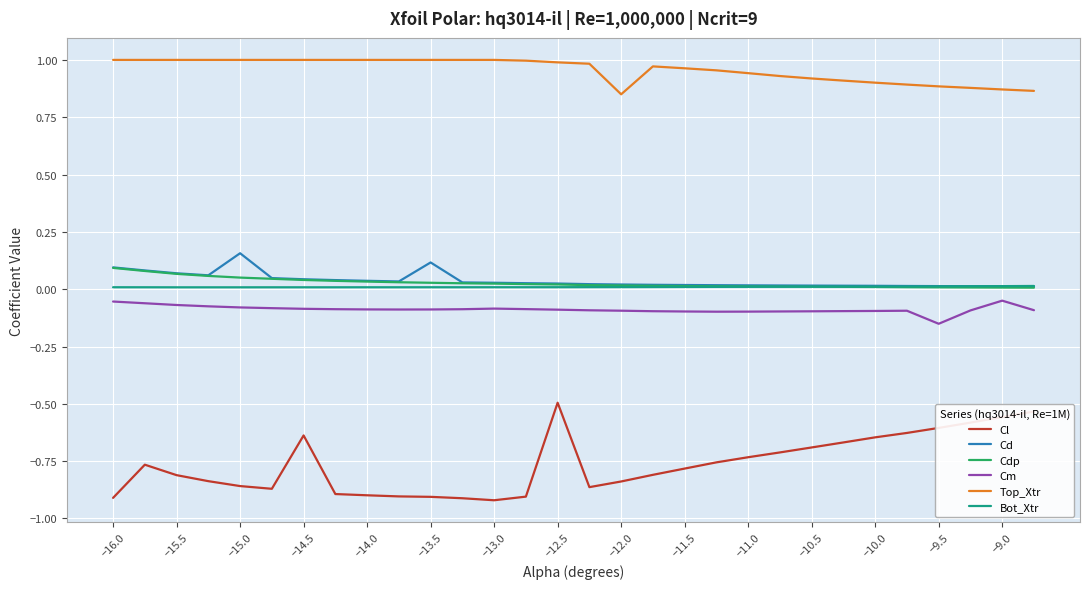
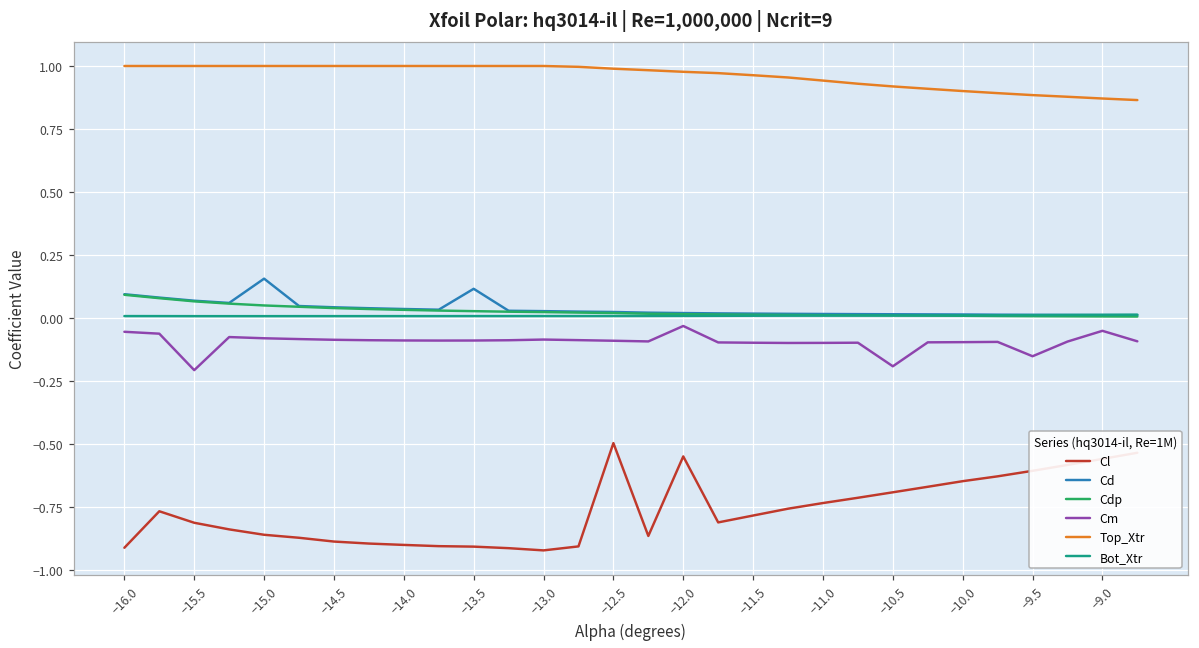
Cm, −15.5: -0.07 -> -0.21
Cl, −14.5: -0.64 -> -0.89
Cl, −12.0: -0.84 -> -0.55
Cm, −12.0: -0.09 -> -0.03
Top_Xtr, −12.0: 0.85 -> 0.98
Cm, −10.5: -0.10 -> -0.19
